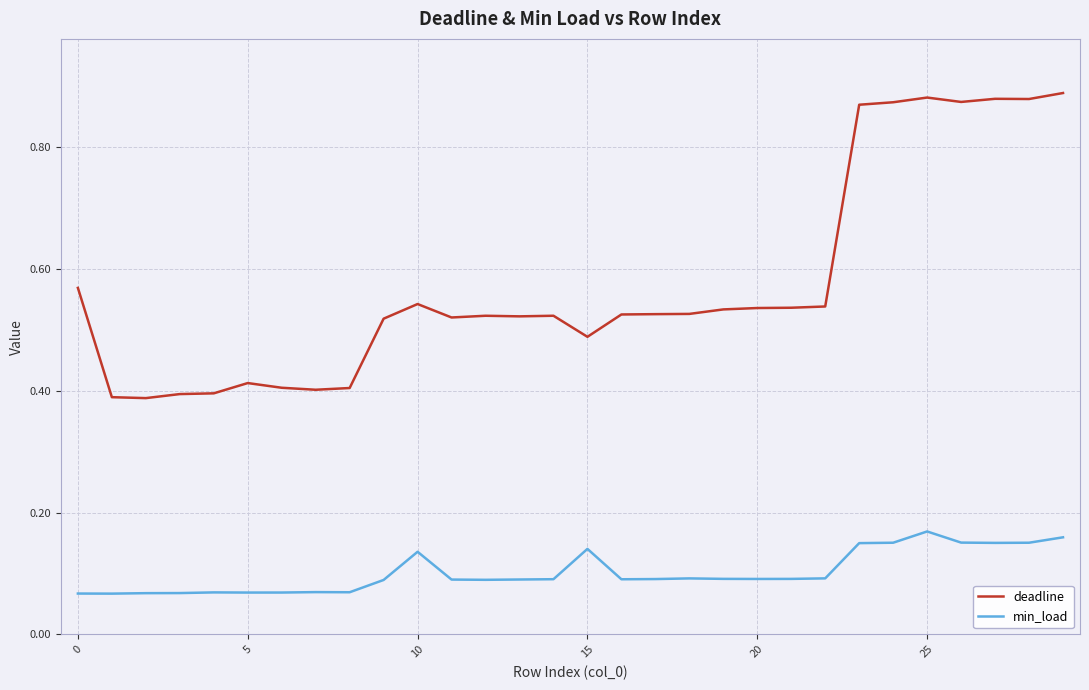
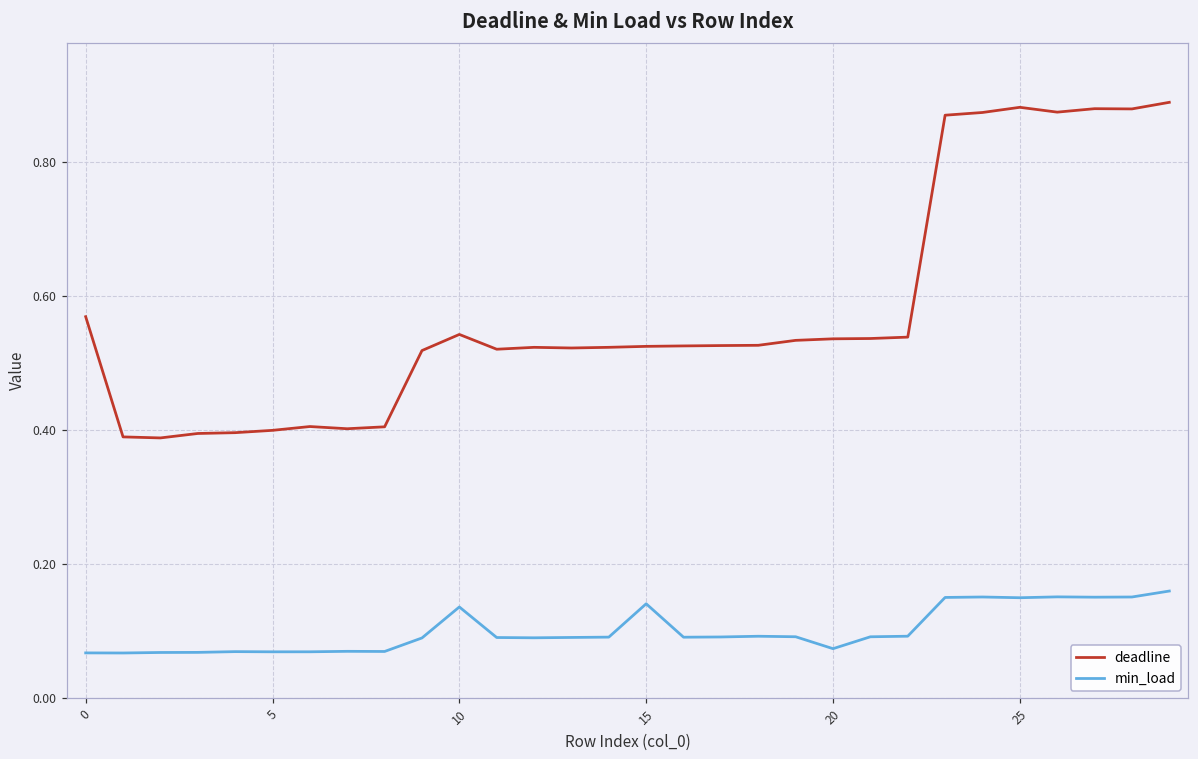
deadline, 5: 0.41 -> 0.40
deadline, 15: 0.49 -> 0.52
min_load, 20: 0.09 -> 0.07
min_load, 25: 0.17 -> 0.15
